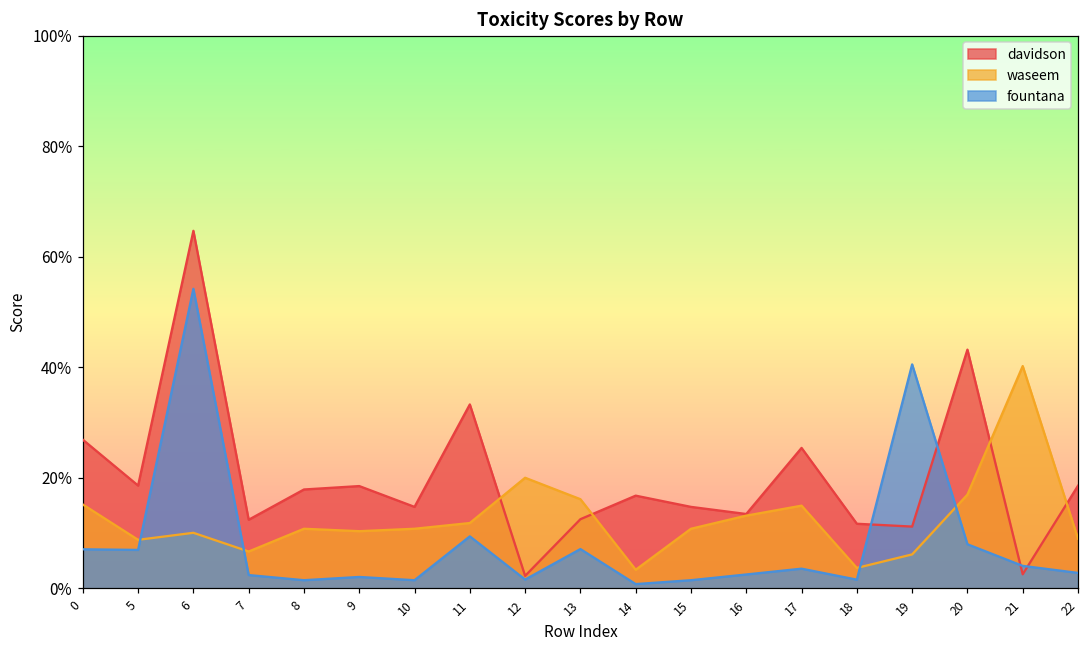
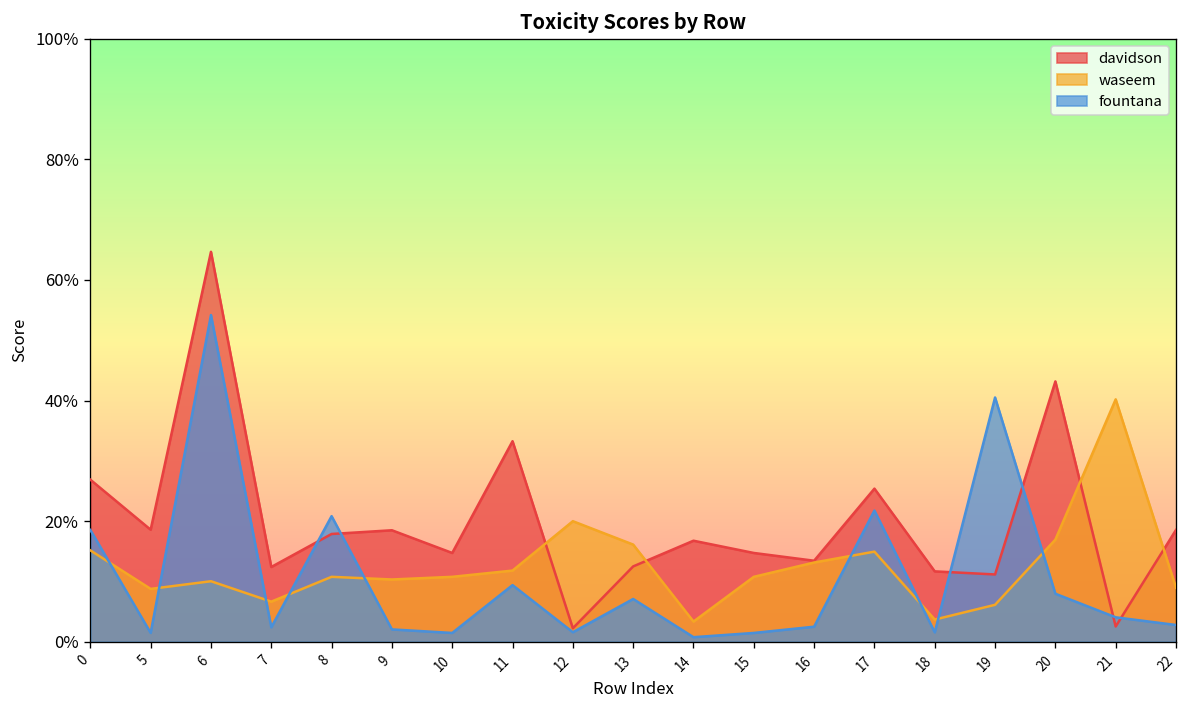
fountana, 0: 7% -> 19%
fountana, 5: 7% -> 1%
fountana, 8: 1% -> 21%
fountana, 17: 4% -> 22%
